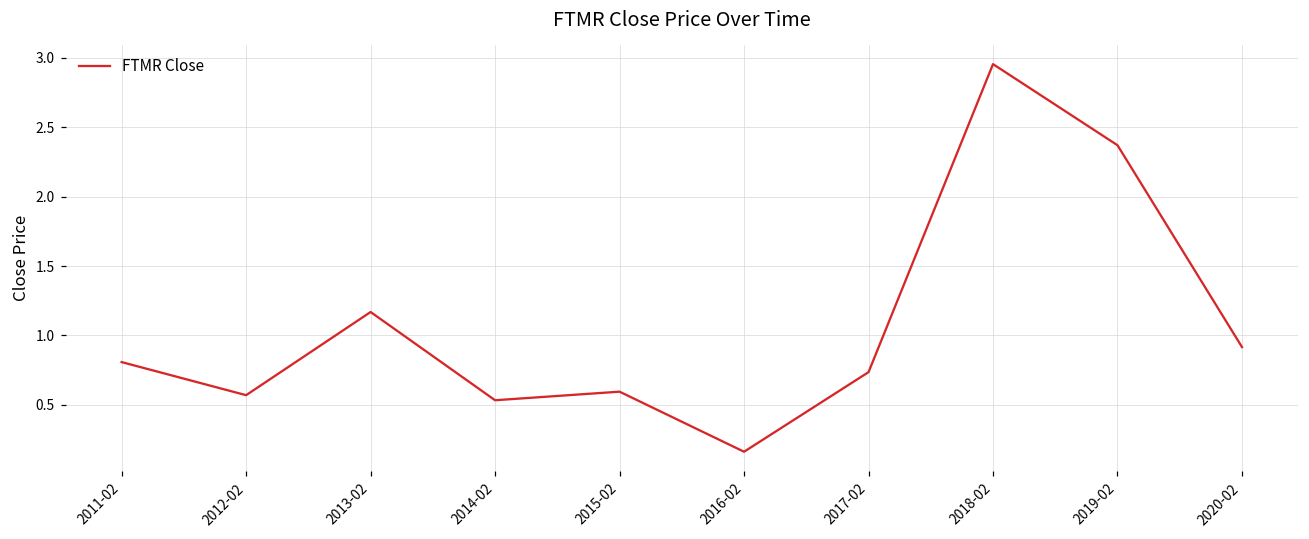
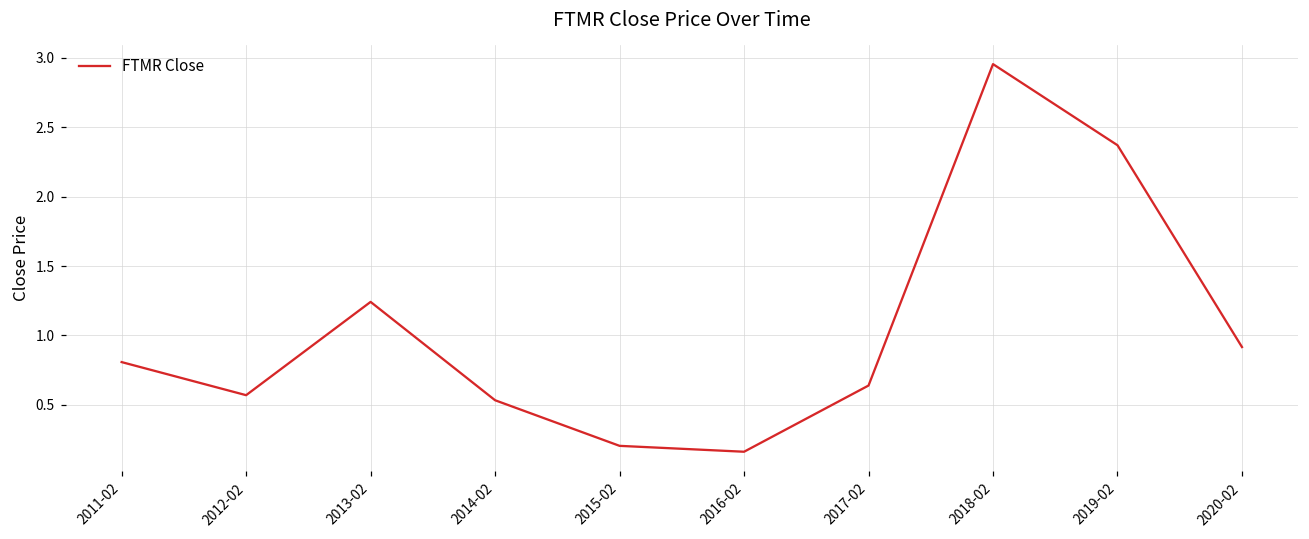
2013-02: 1.17 -> 1.24
2015-02: 0.60 -> 0.20
2017-02: 0.74 -> 0.64
